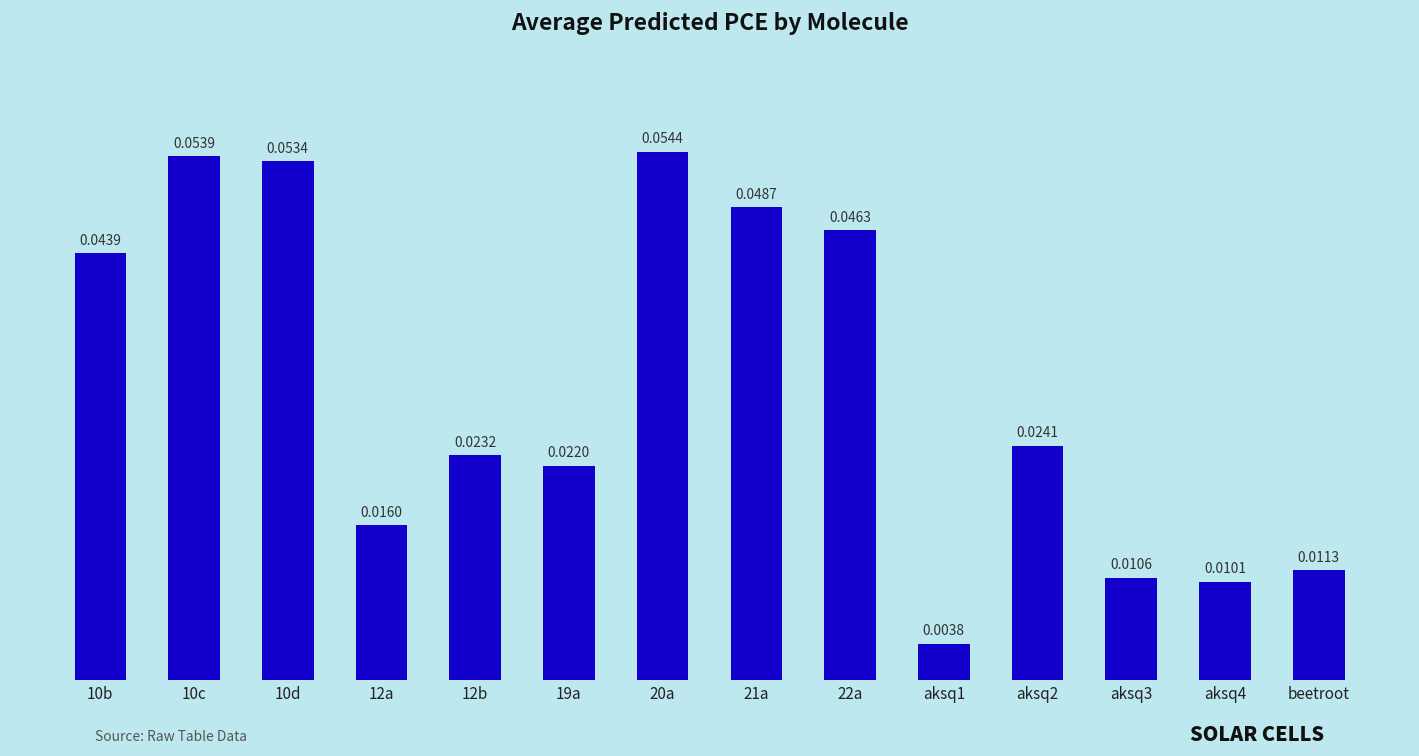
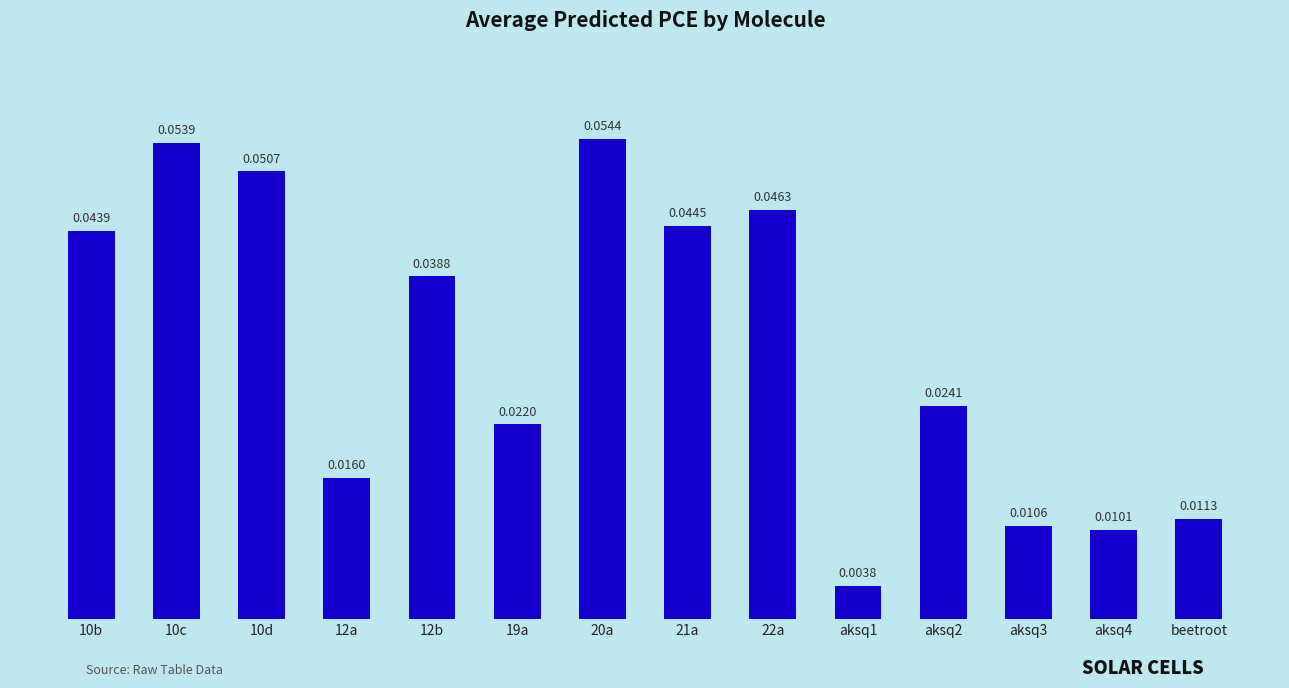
10d: 0.0534 -> 0.0507
12b: 0.0232 -> 0.0388
21a: 0.0487 -> 0.0445
